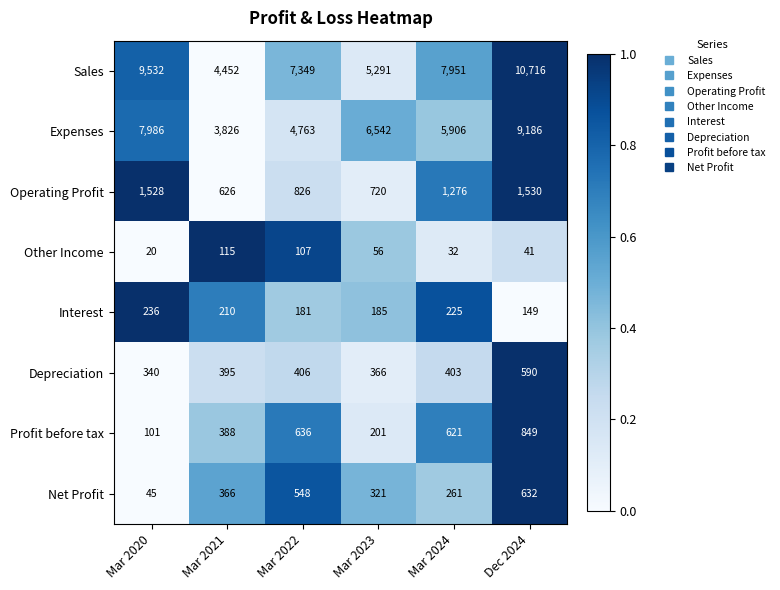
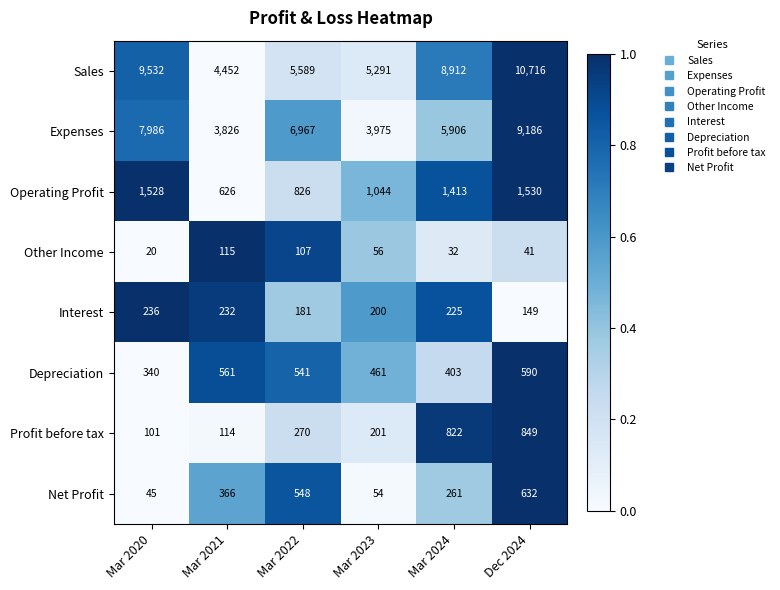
Sales, Mar 2022: 7,349 -> 5,589
Sales, Mar 2024: 7,951 -> 8,912
Expenses, Mar 2022: 4,763 -> 6,967
Expenses, Mar 2023: 6,542 -> 3,975
Operating Profit, Mar 2023: 720 -> 1,044
Operating Profit, Mar 2024: 1,276 -> 1,413
Interest, Mar 2021: 210 -> 232
Interest, Mar 2023: 185 -> 200
Depreciation, Mar 2021: 395 -> 561
Depreciation, Mar 2022: 406 -> 541
Depreciation, Mar 2023: 366 -> 461
Profit before tax, Mar 2021: 388 -> 114
Profit before tax, Mar 2022: 636 -> 270
Profit before tax, Mar 2024: 621 -> 822
Net Profit, Mar 2023: 321 -> 54
